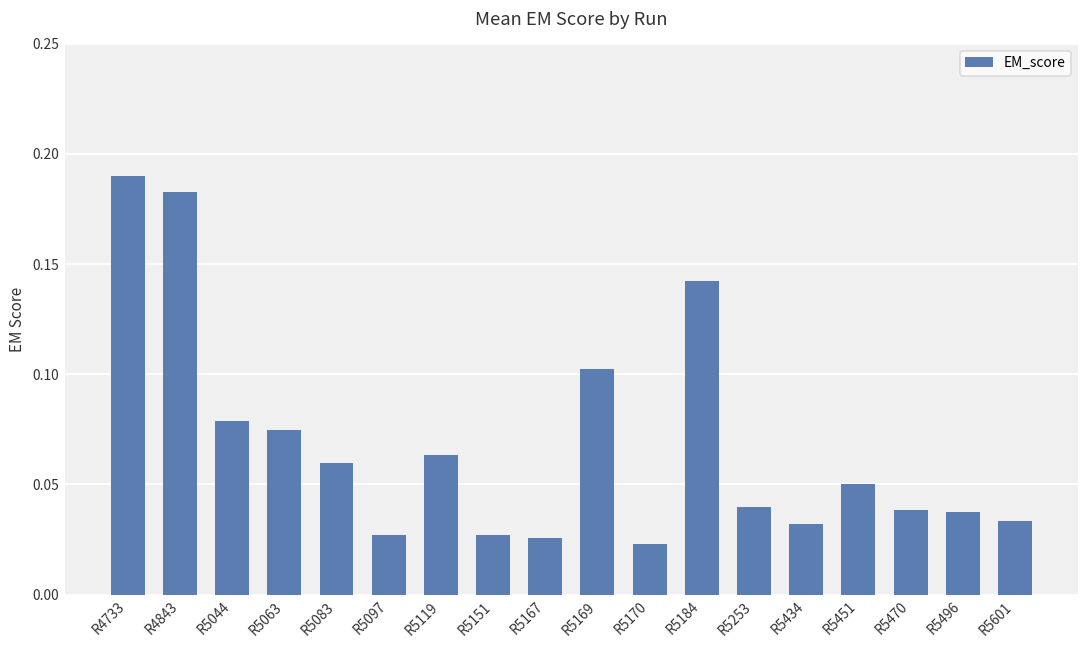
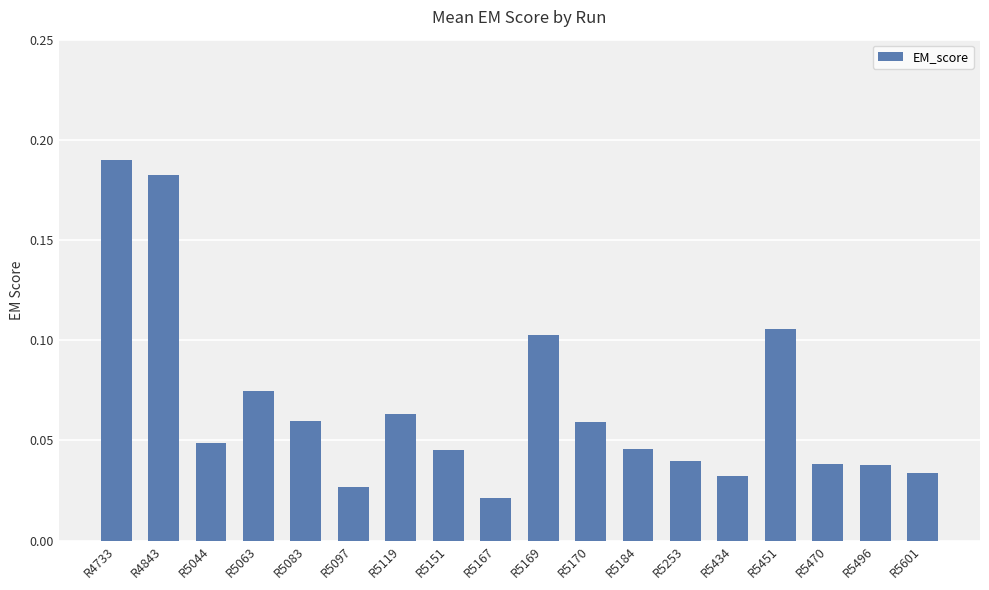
R5044: 0.079 -> 0.049
R5151: 0.027 -> 0.045
R5167: 0.026 -> 0.021
R5170: 0.023 -> 0.059
R5184: 0.142 -> 0.046
R5451: 0.050 -> 0.106
